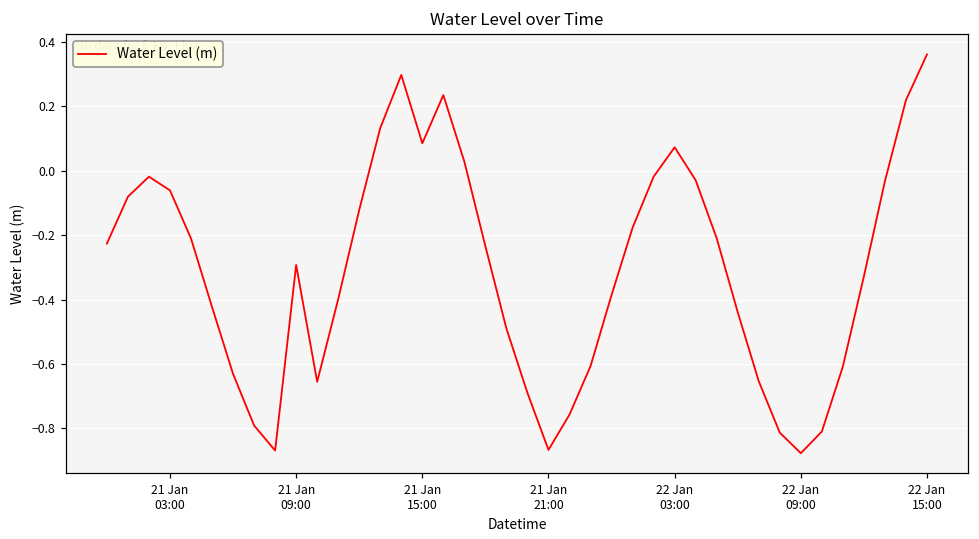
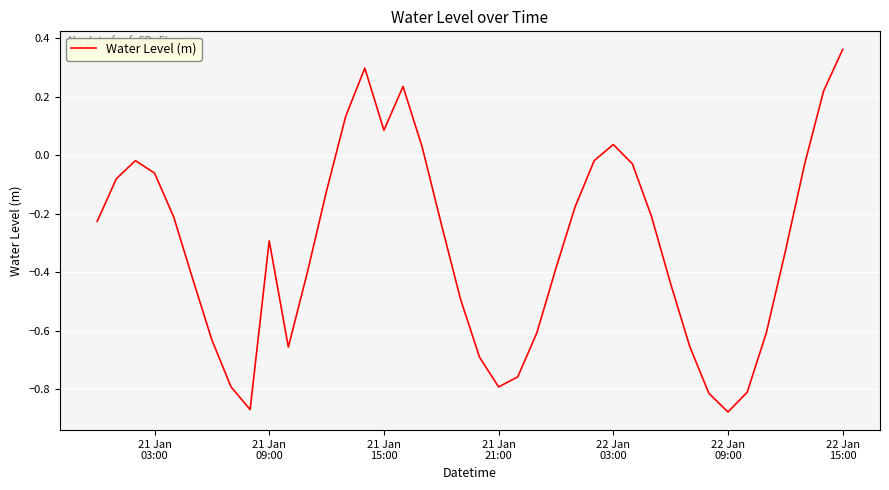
21 Jan 21:00: -0.87 -> -0.79
22 Jan 03:00: 0.07 -> 0.04
